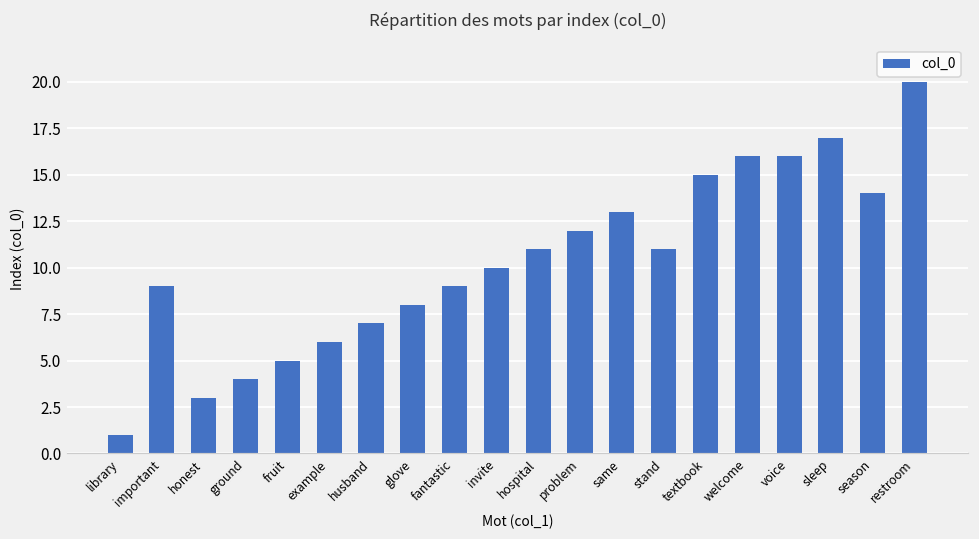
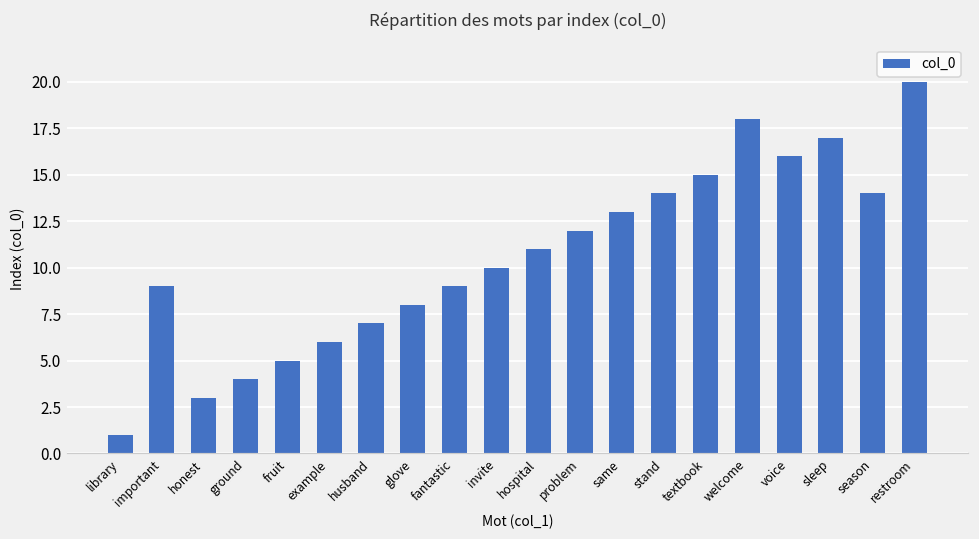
stand: 11 -> 14
welcome: 16 -> 18
